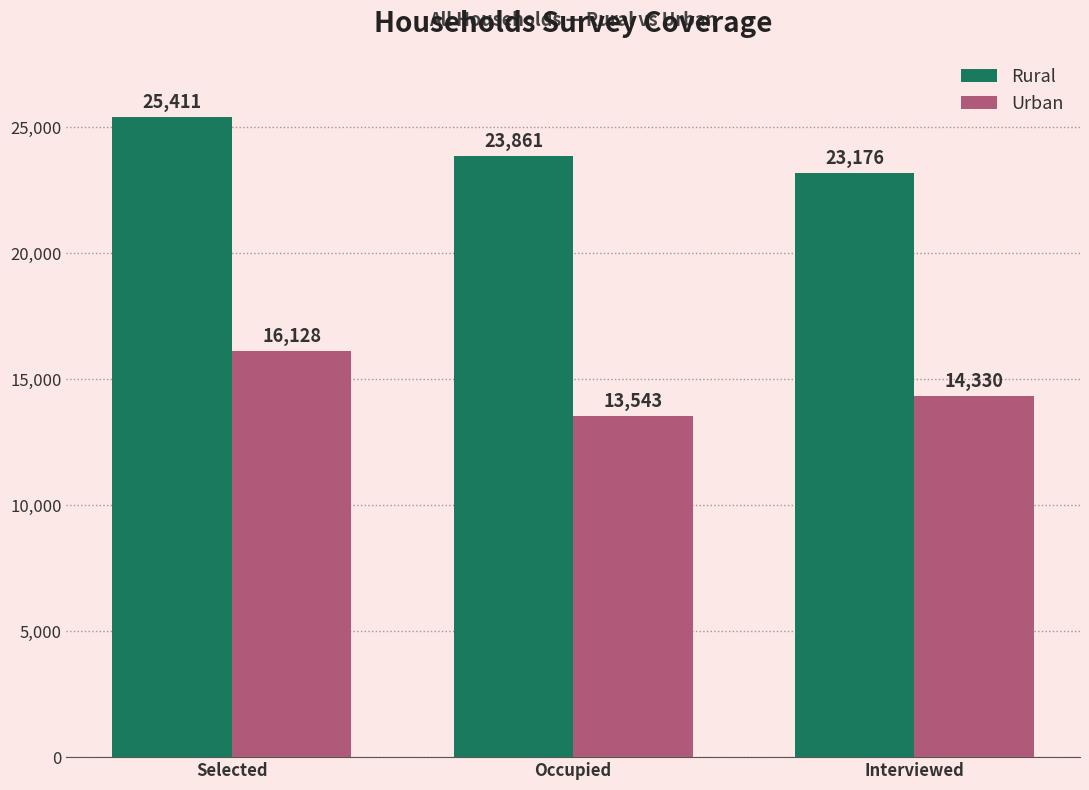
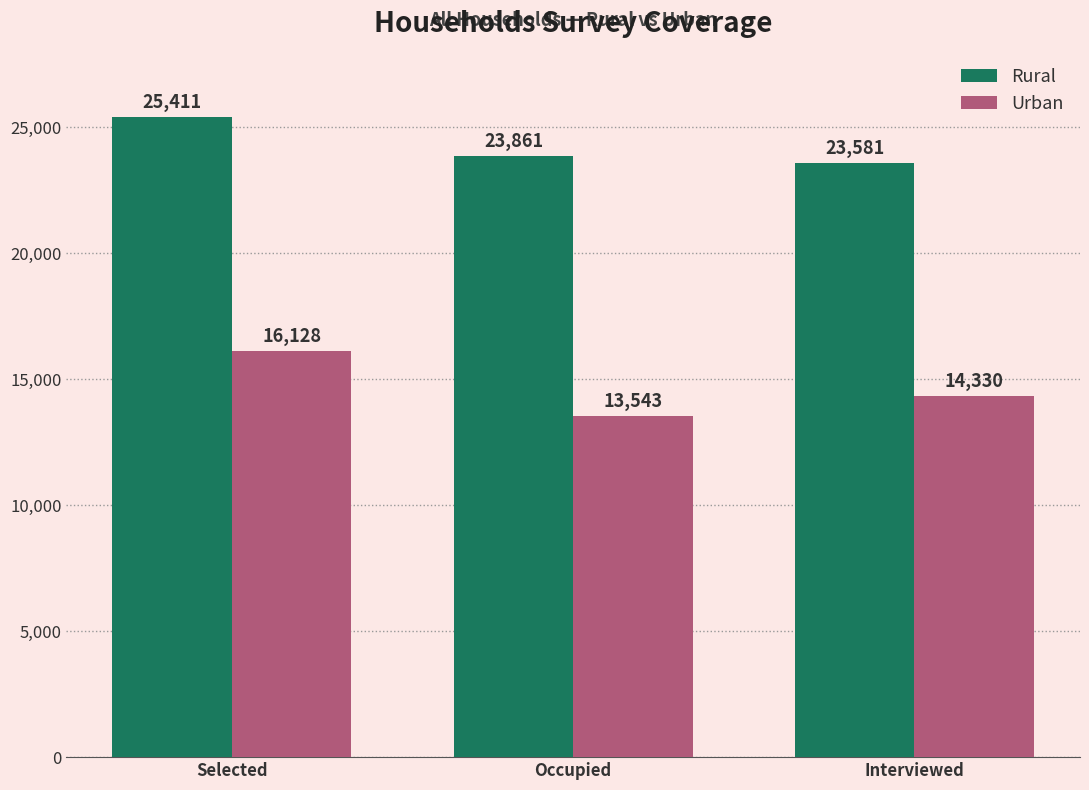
Rural, Interviewed: 23,176 -> 23,581
